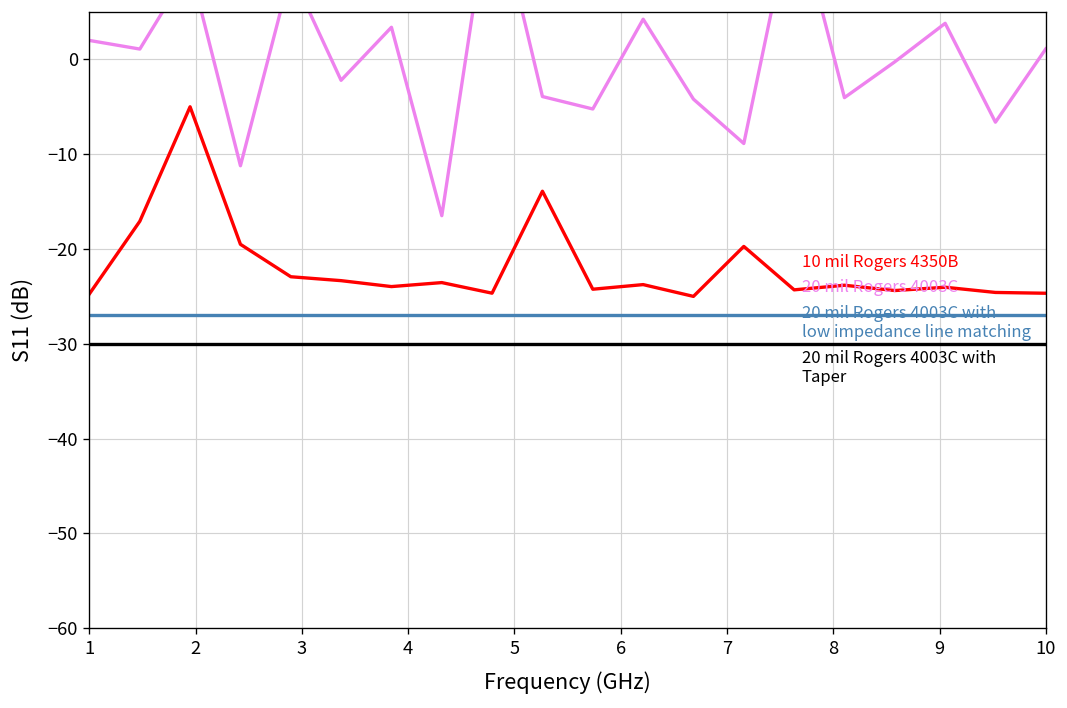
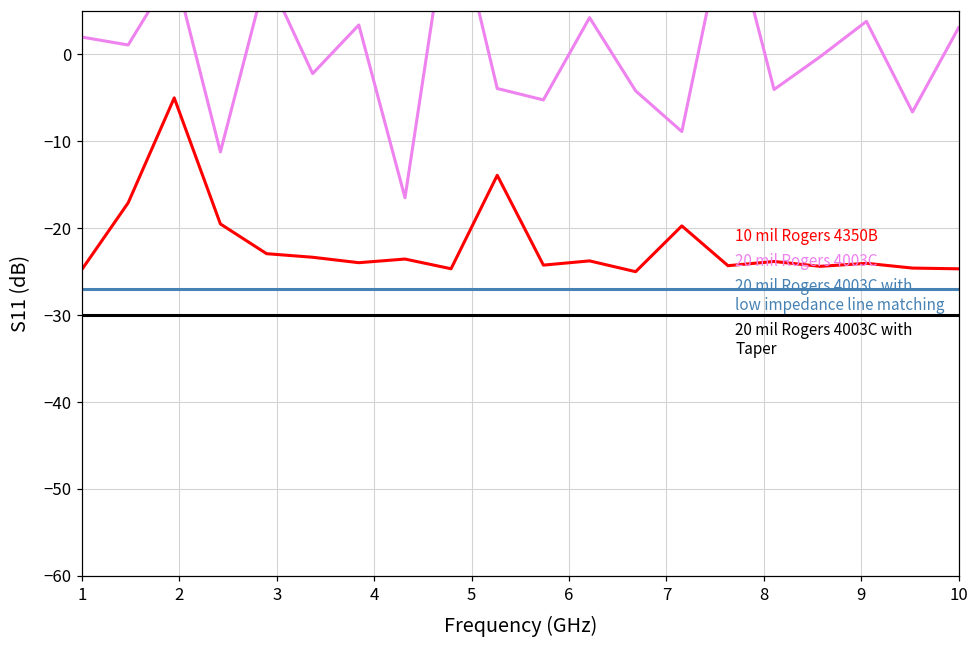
20 mil Rogers 4003C, 10: 1 -> 3
